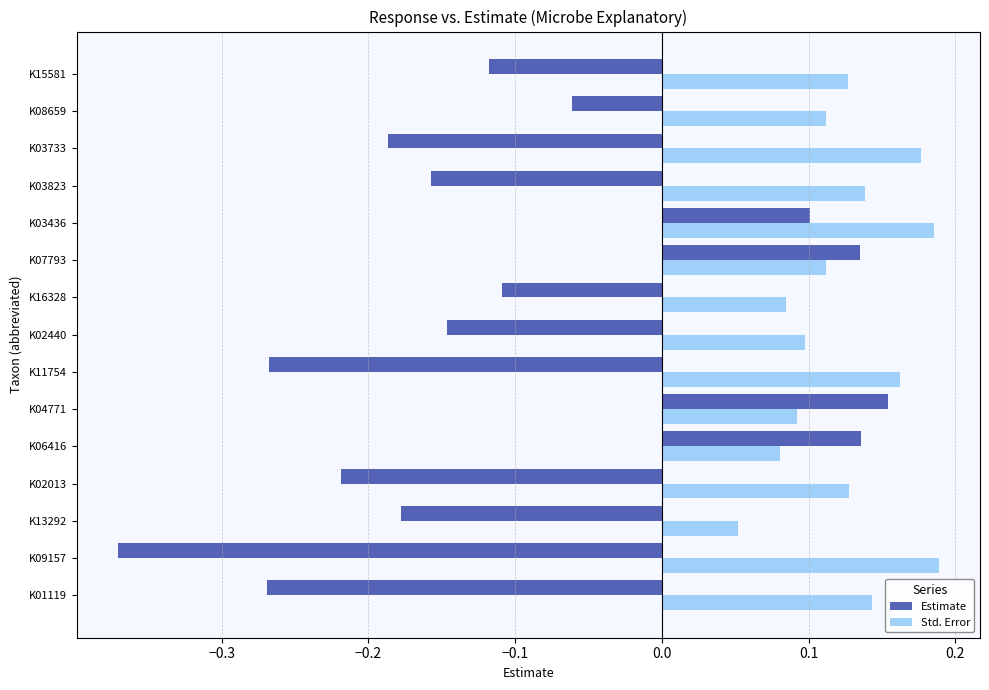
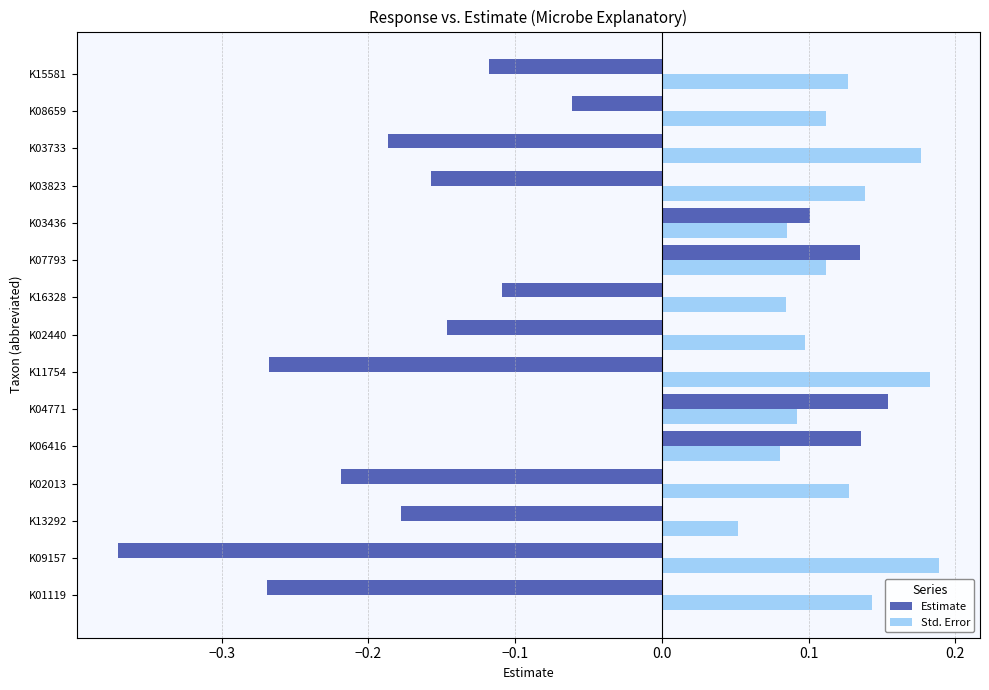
Std. Error, K03436: 0.186 -> 0.085
Std. Error, K11754: 0.162 -> 0.183
